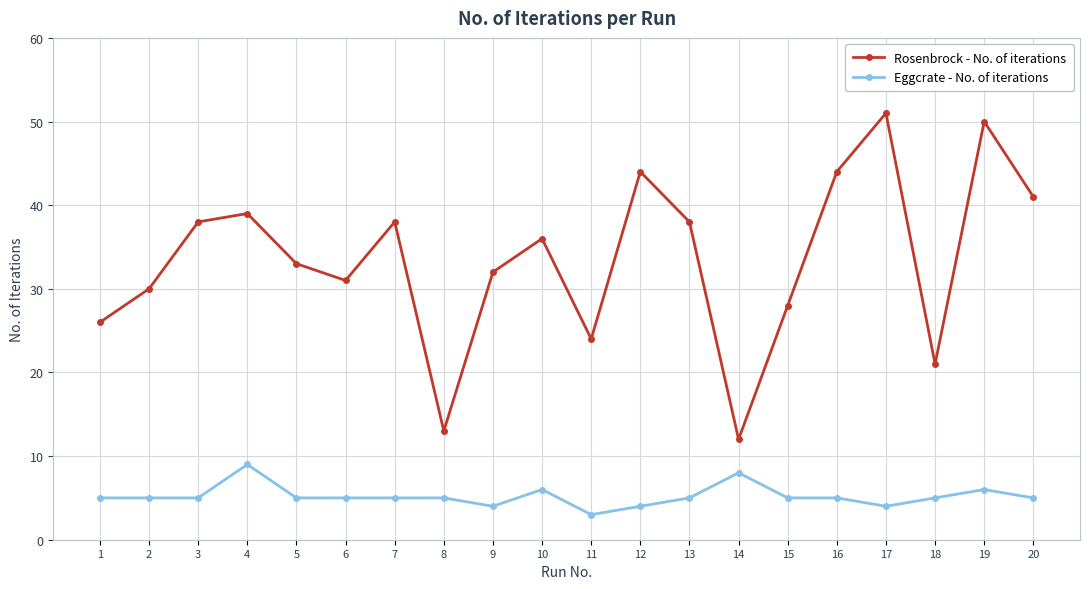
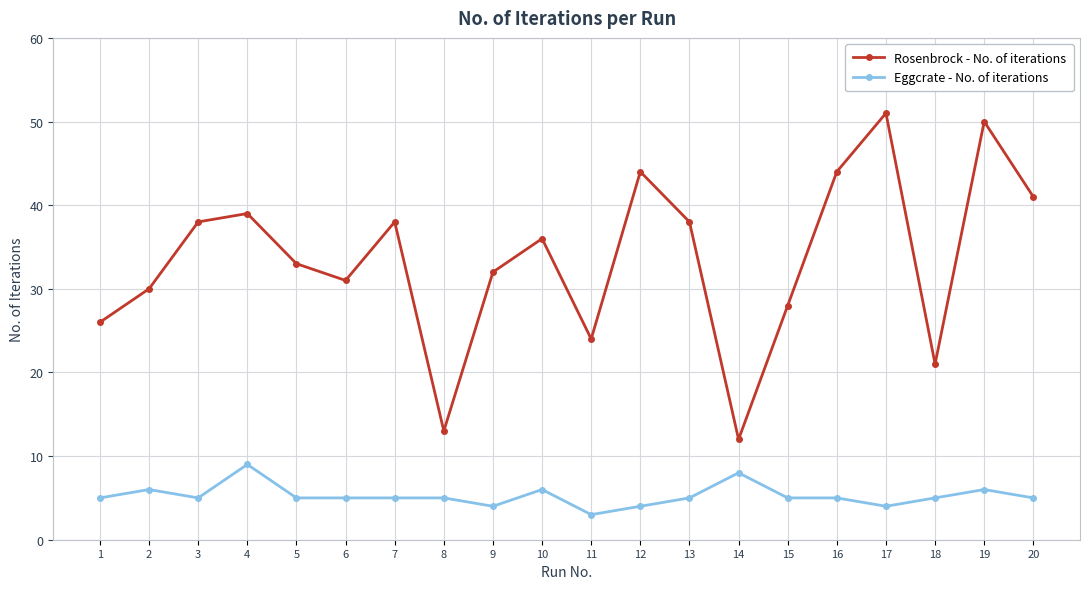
Eggcrate - No. of iterations, 2: 5 -> 6
